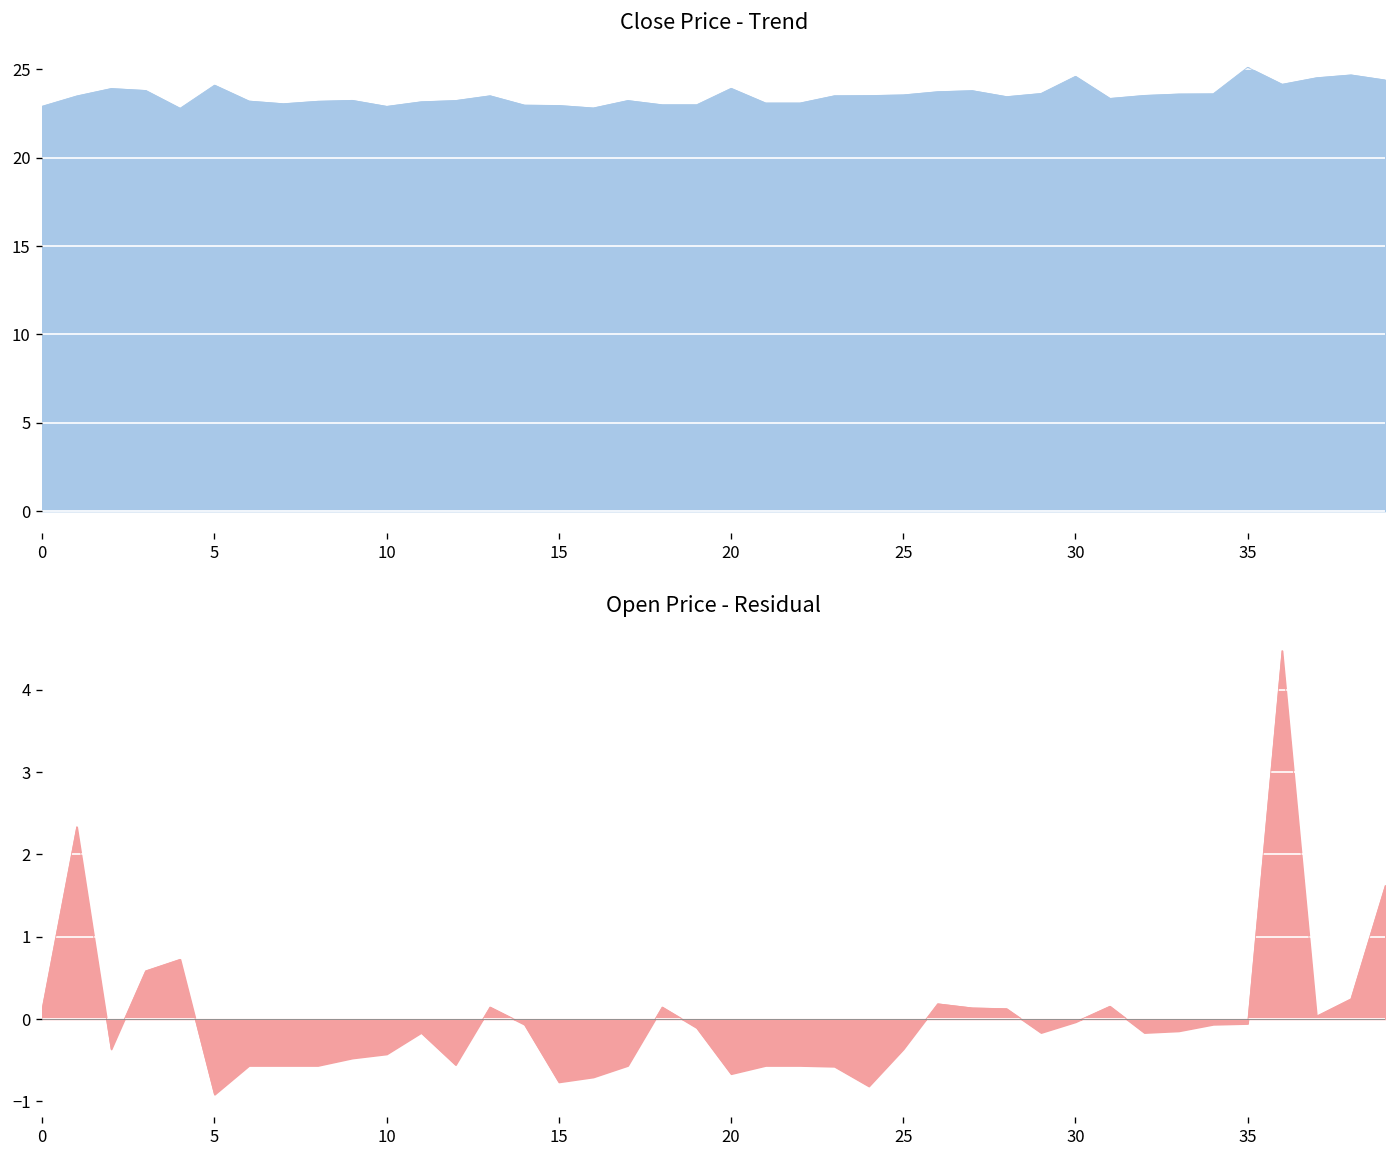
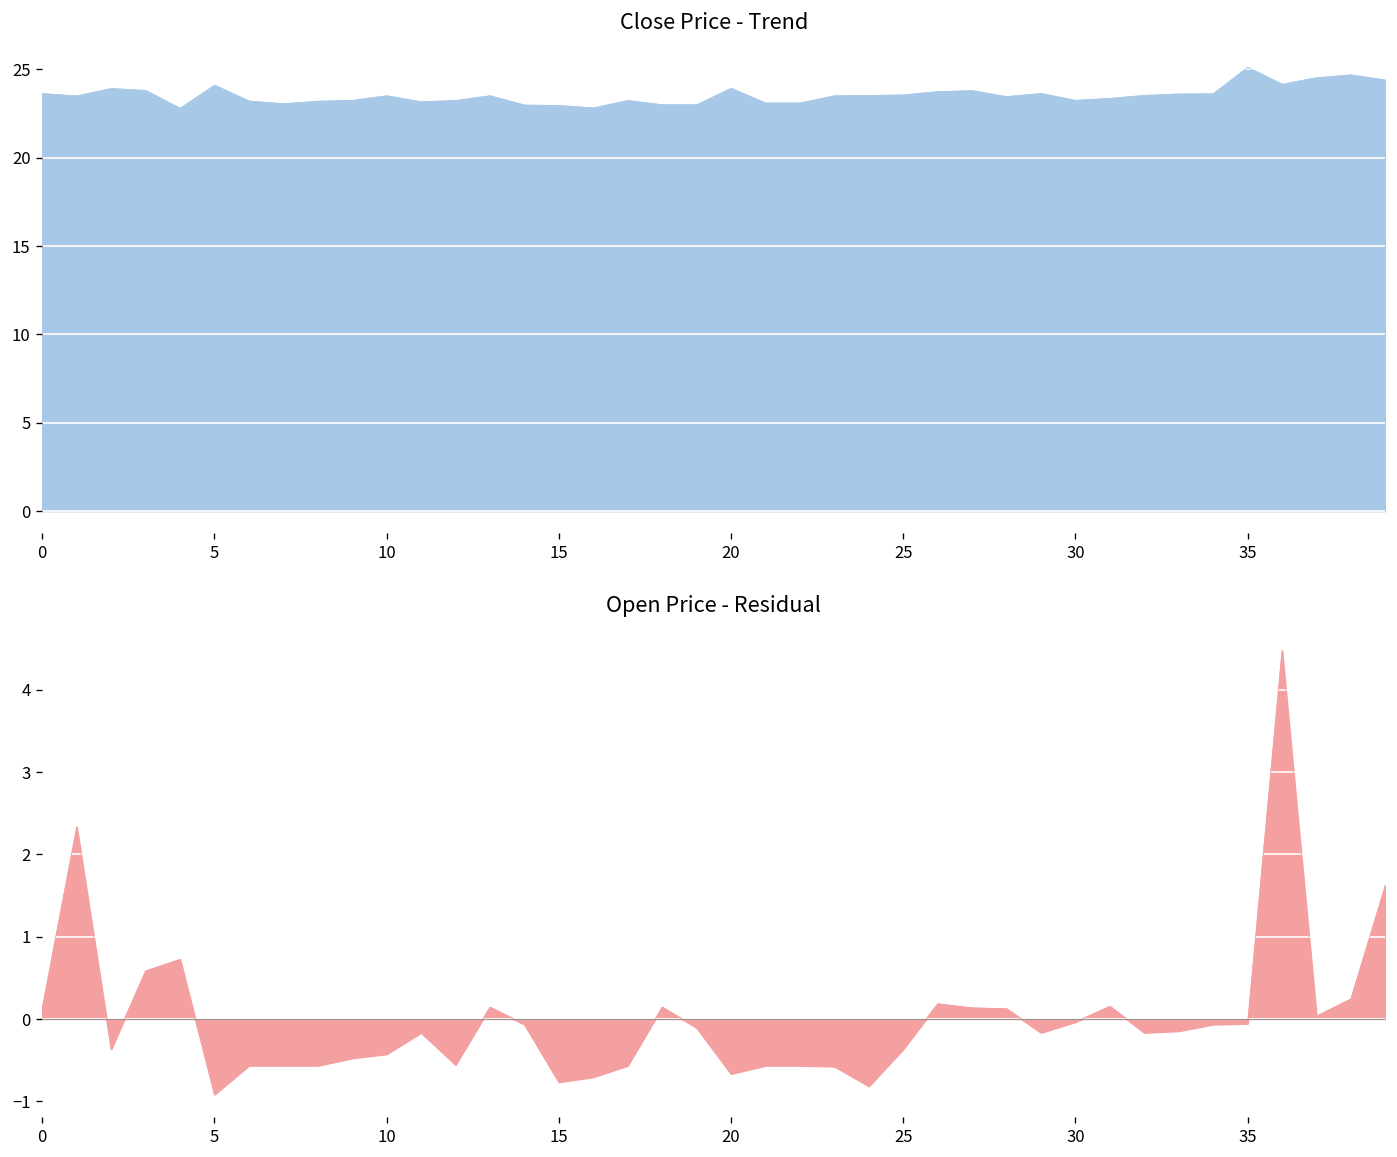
Close Price - Trend, 0: 22.9 -> 23.6
Close Price - Trend, 10: 22.9 -> 23.5
Close Price - Trend, 30: 24.6 -> 23.2
